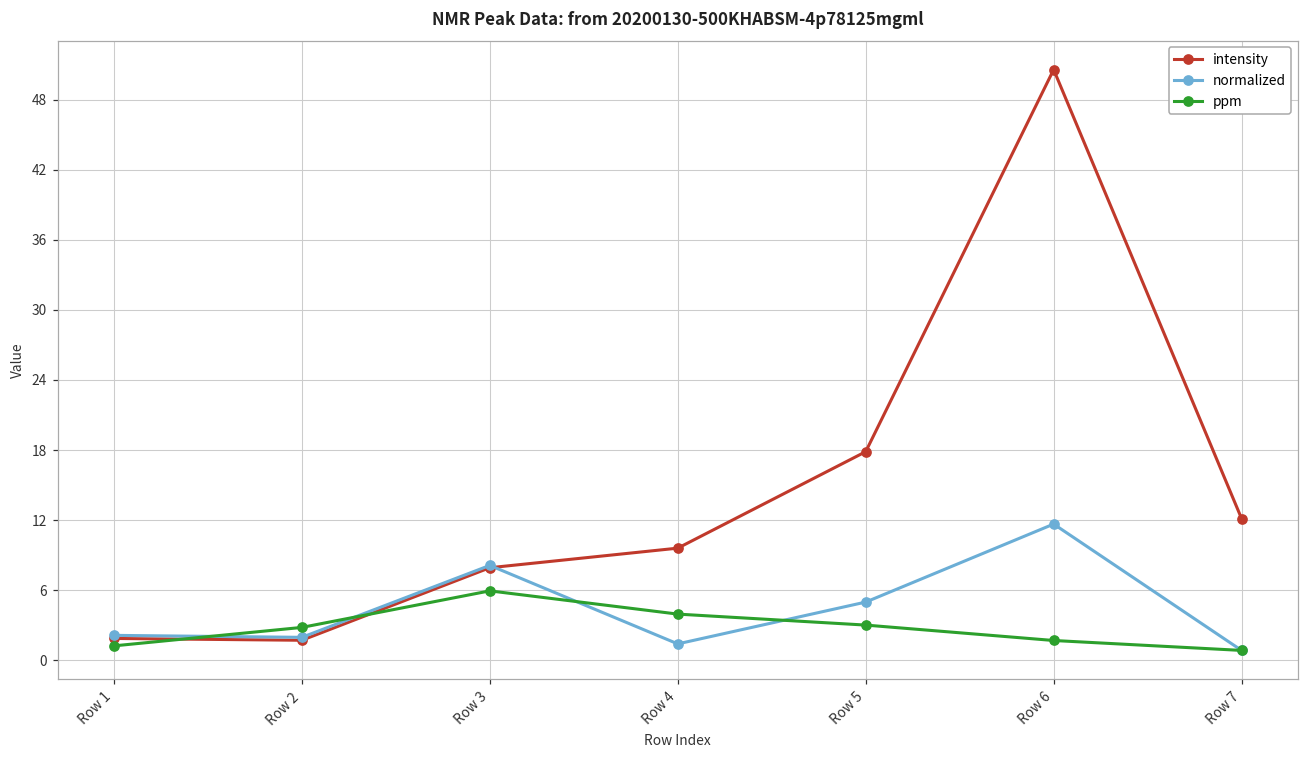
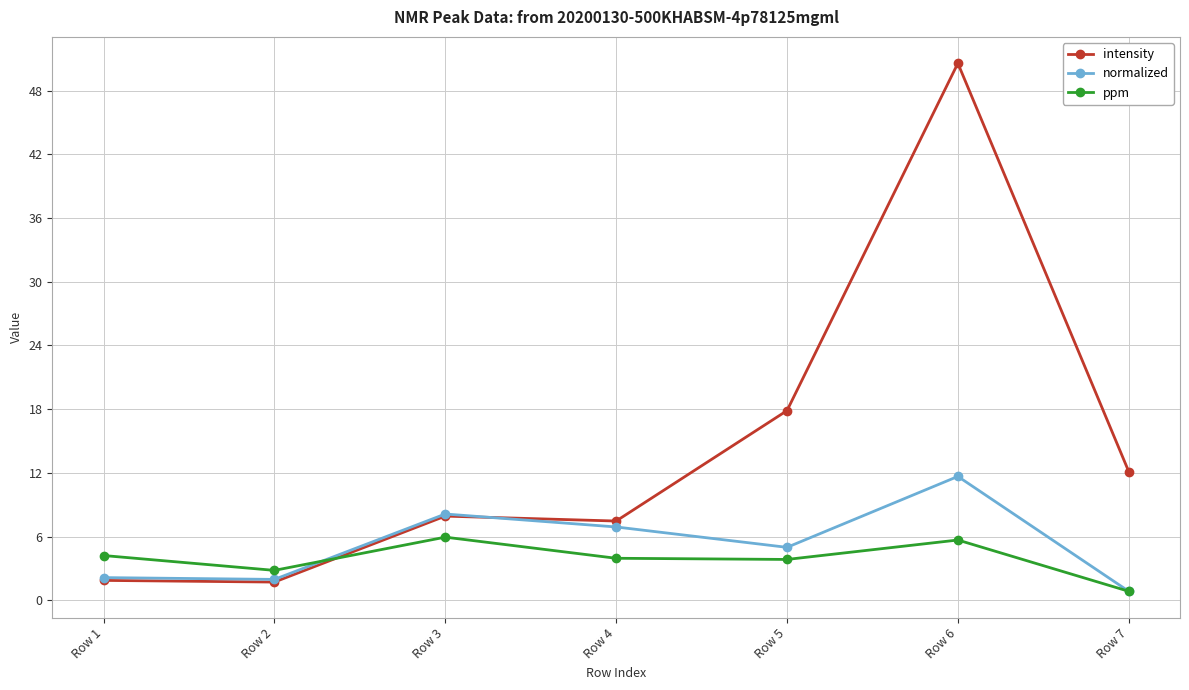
ppm, Row 1: 1.2 -> 4.2
intensity, Row 4: 9.6 -> 7.5
normalized, Row 4: 1.4 -> 6.9
ppm, Row 5: 3.0 -> 3.8
ppm, Row 6: 1.7 -> 5.7
